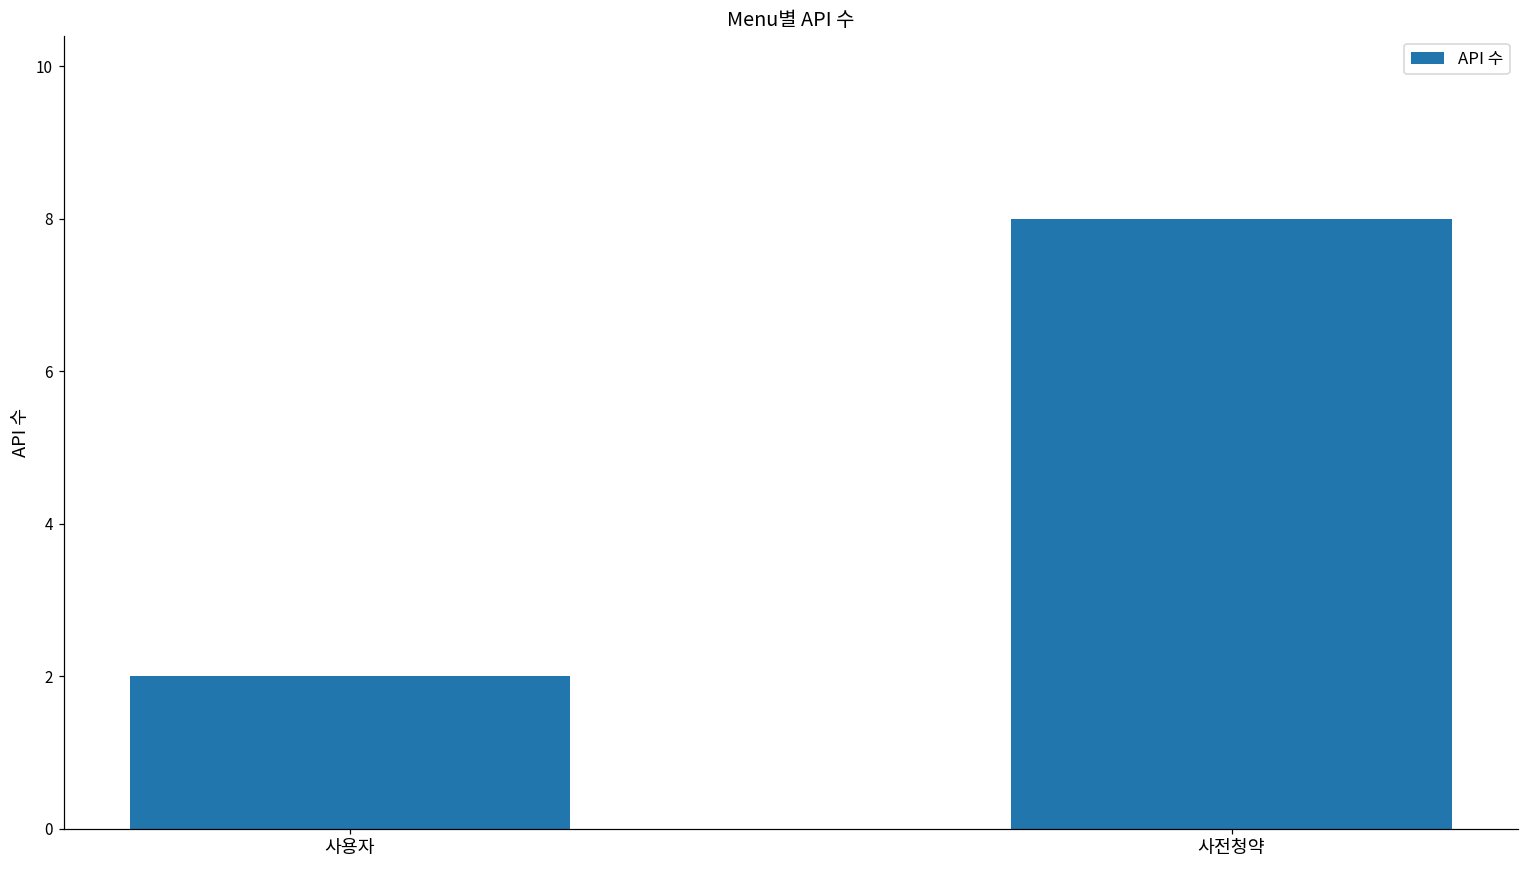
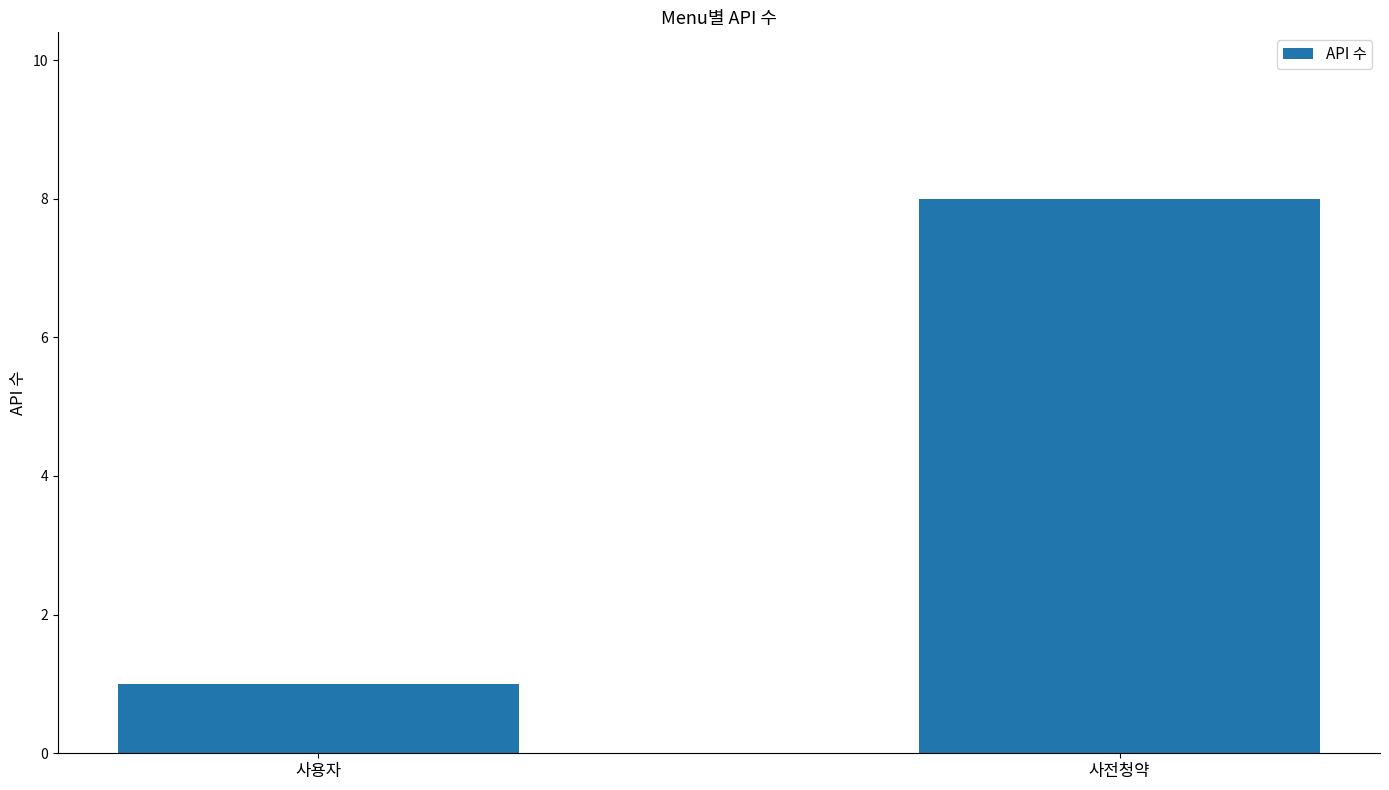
사용자: 2 -> 1
